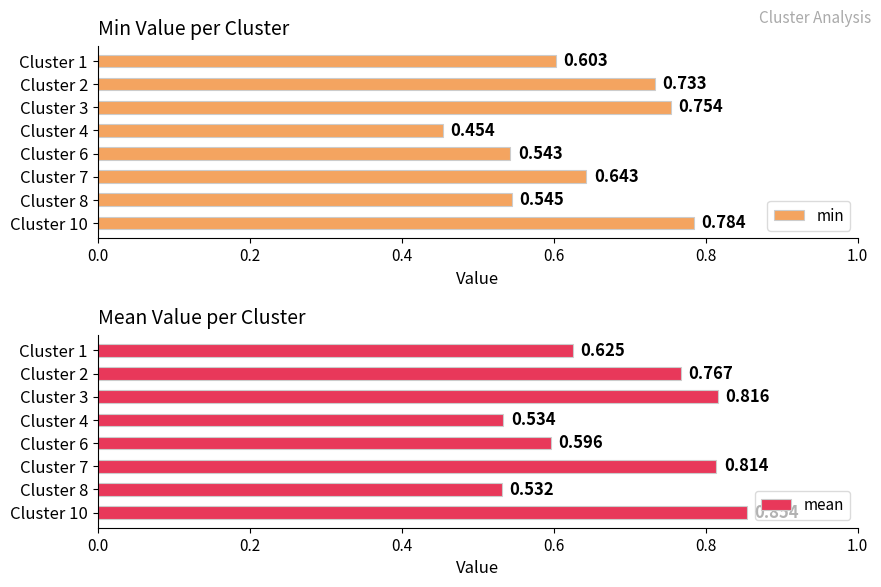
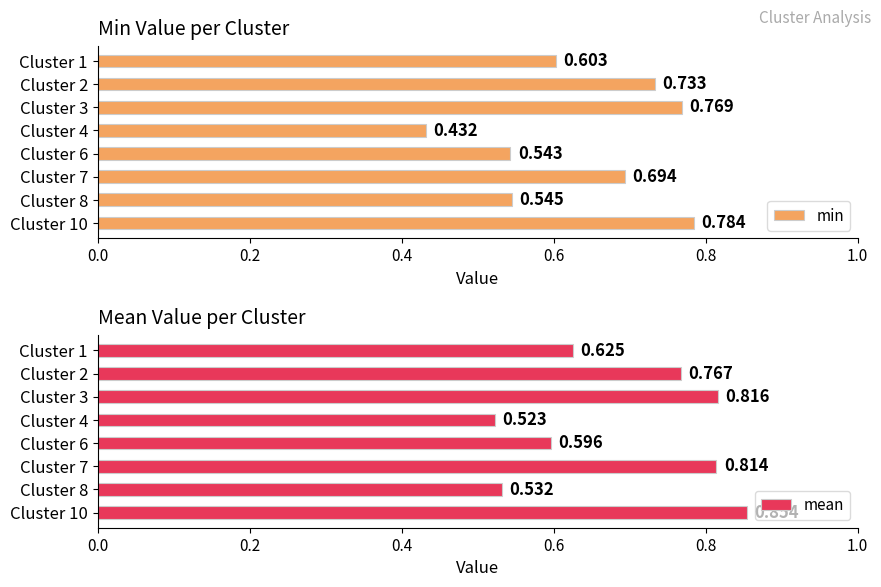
Min Value per Cluster, Cluster 3: 0.754 -> 0.769
Min Value per Cluster, Cluster 4: 0.454 -> 0.432
Min Value per Cluster, Cluster 7: 0.643 -> 0.694
Mean Value per Cluster, Cluster 4: 0.534 -> 0.523
